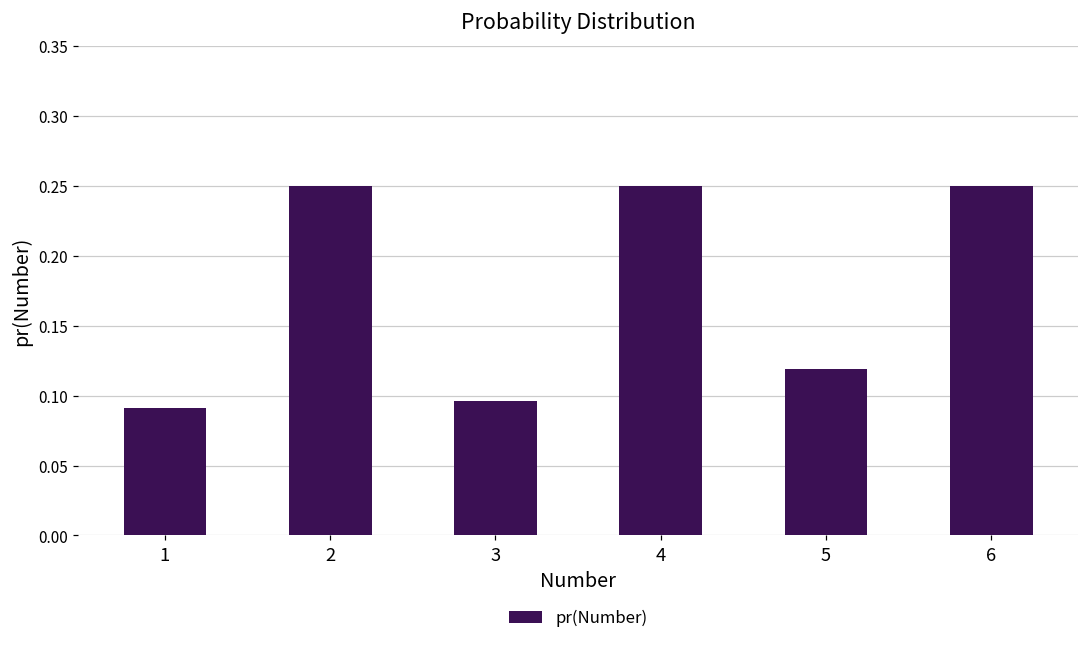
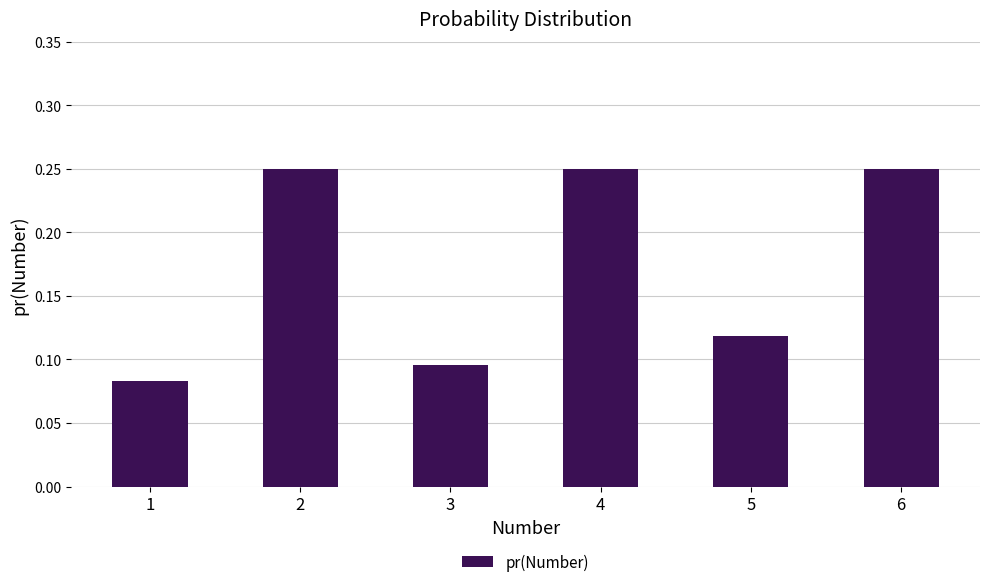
1: 0.091 -> 0.083
